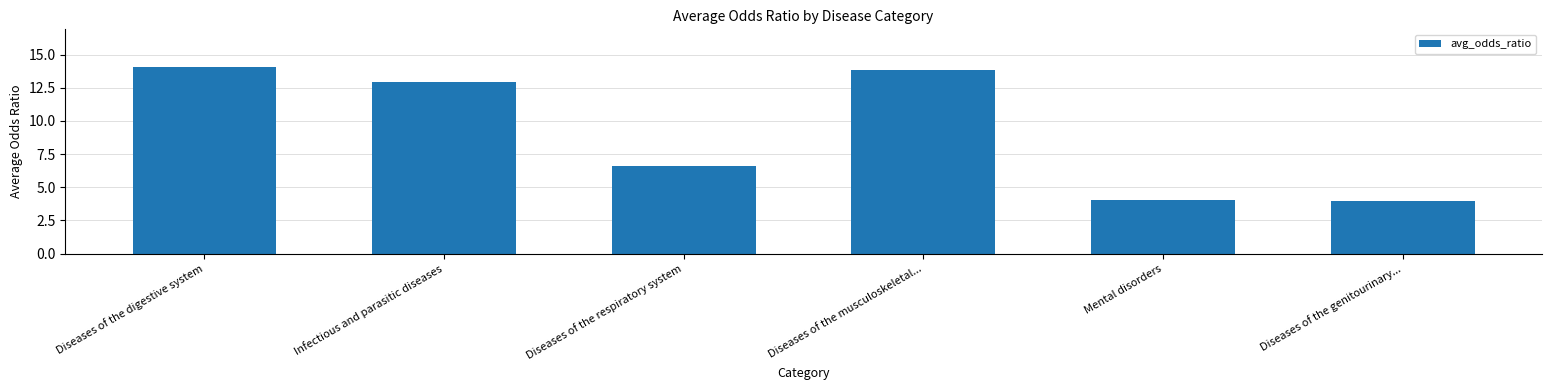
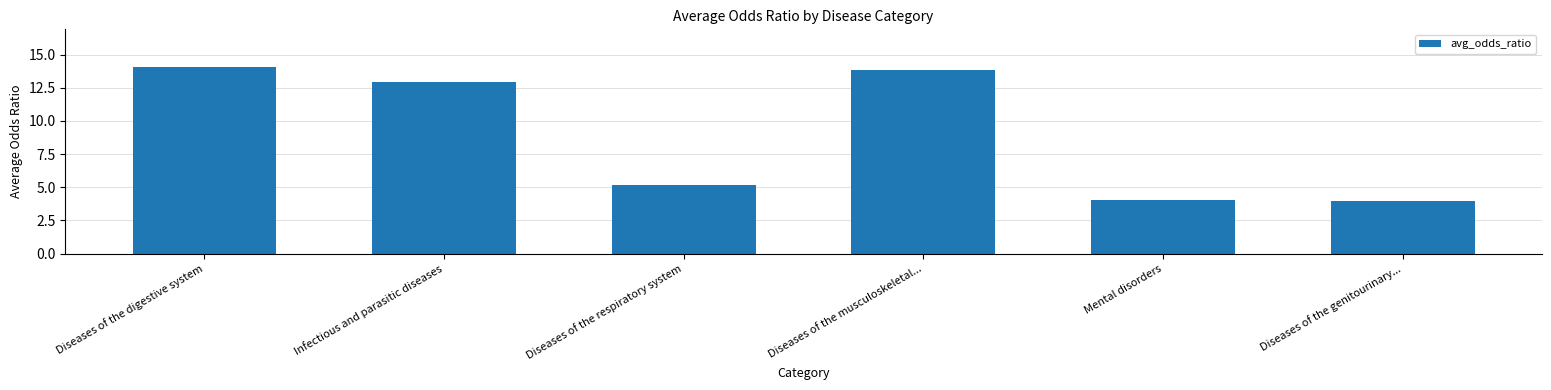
Diseases of the respiratory system: 6.6 -> 5.2
